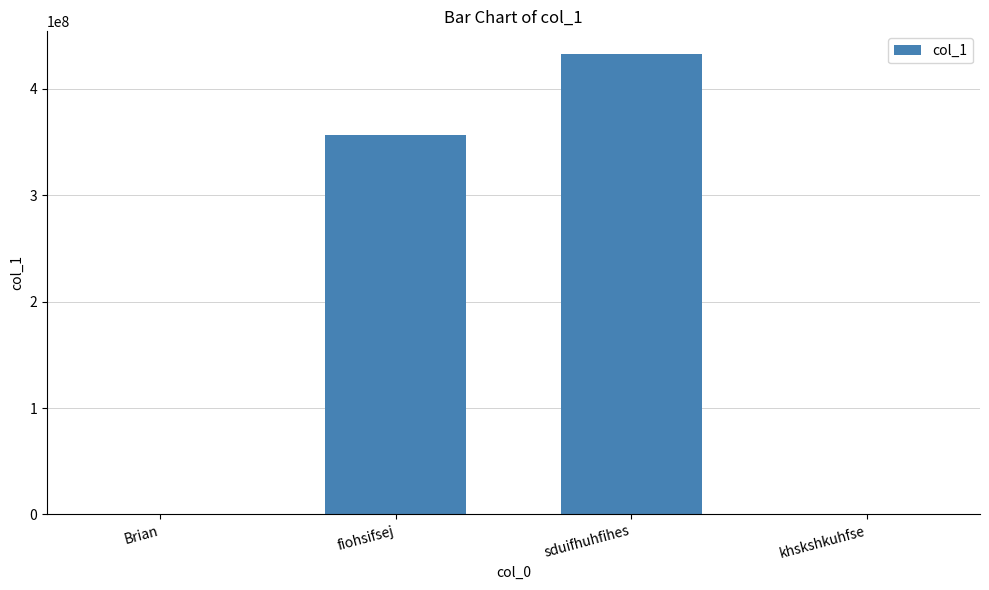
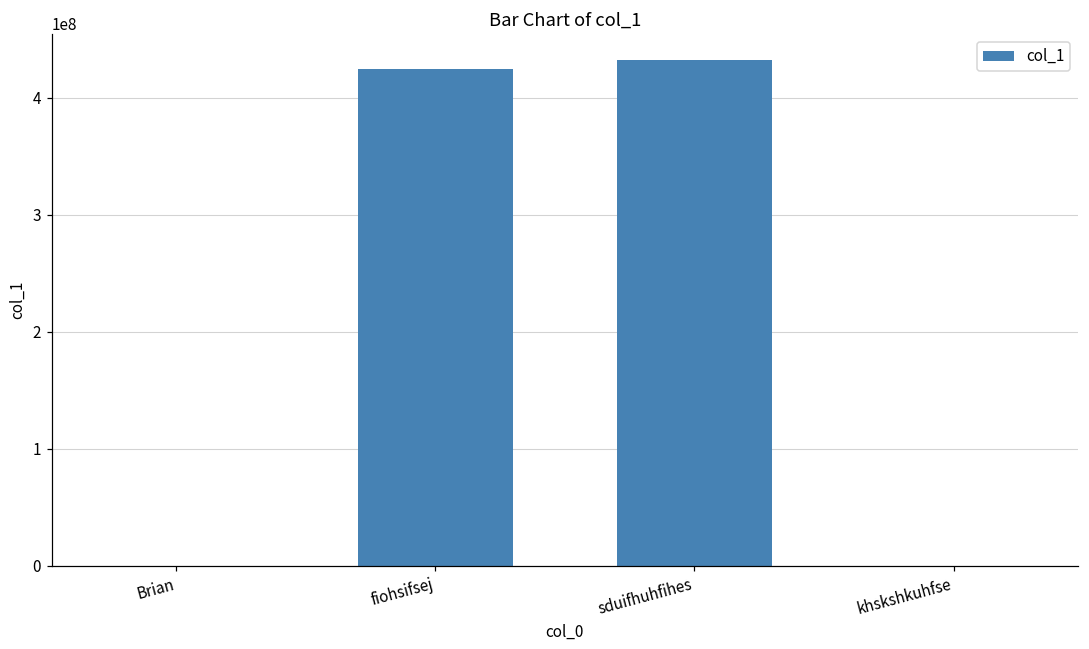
fiohsifsej: 356000000 -> 424000000
